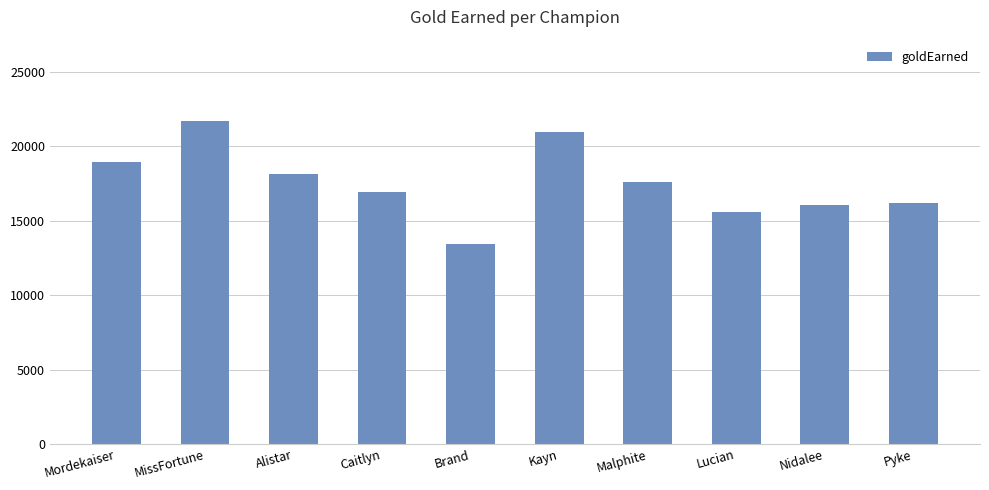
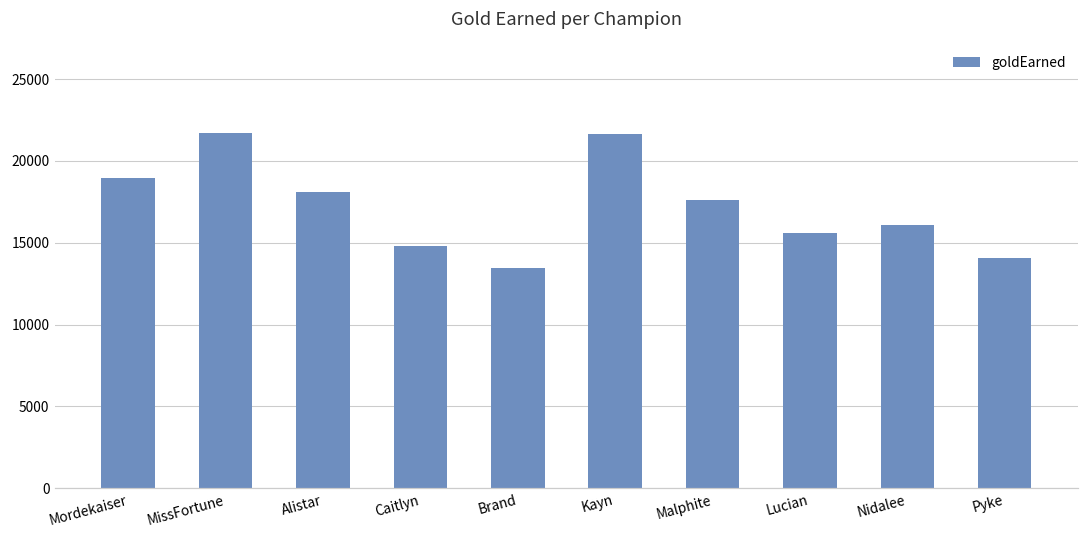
Caitlyn: 17000 -> 14800
Kayn: 21000 -> 21700
Pyke: 16200 -> 14100
